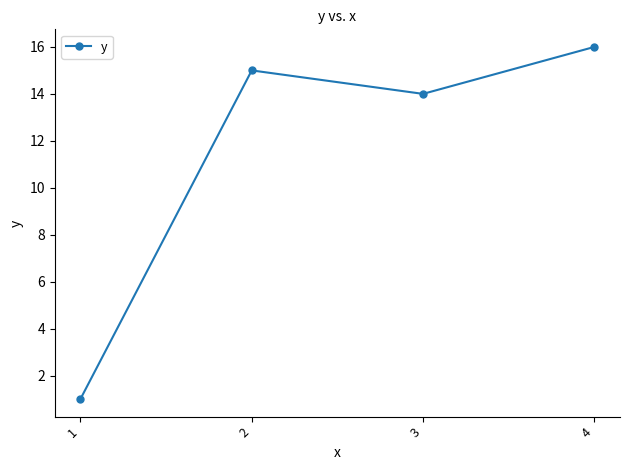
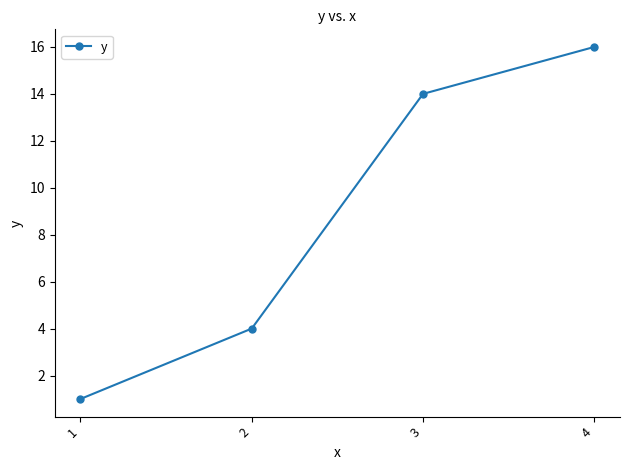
2: 15 -> 4
